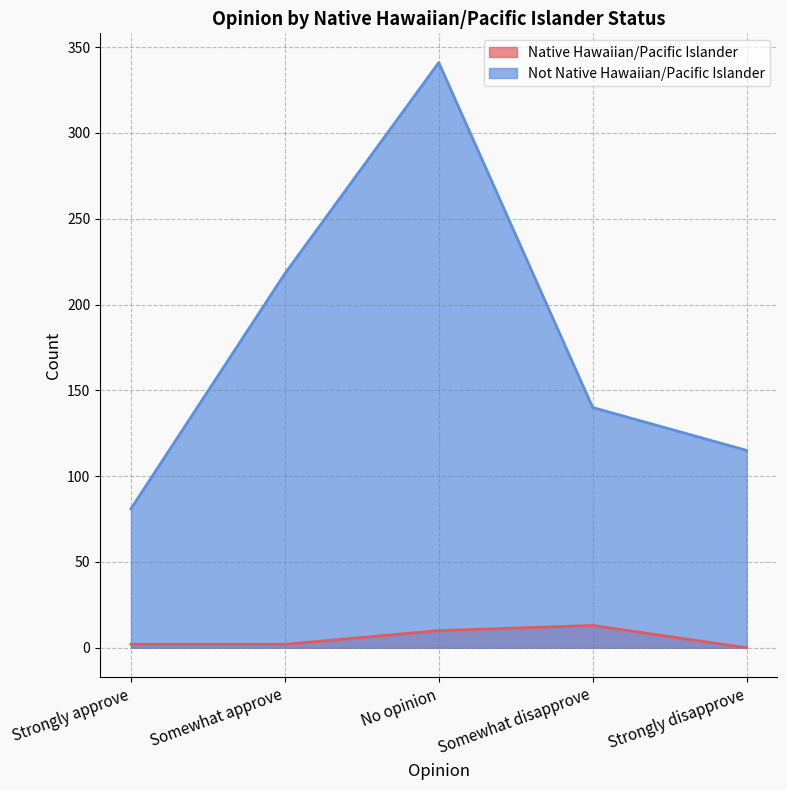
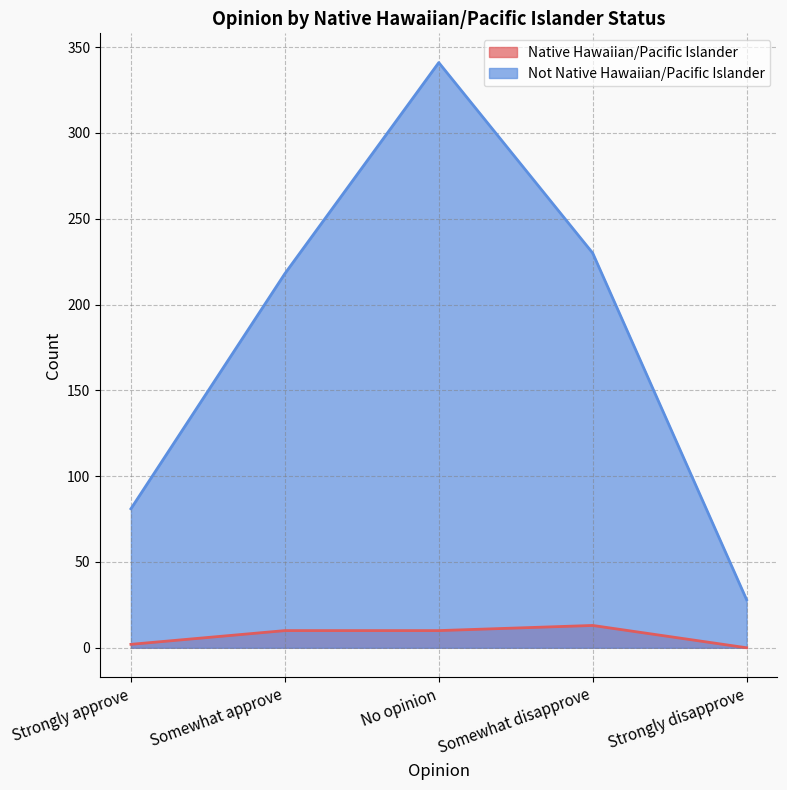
Native Hawaiian/Pacific Islander, Somewhat approve: 2 -> 10
Not Native Hawaiian/Pacific Islander, Somewhat disapprove: 140 -> 230
Not Native Hawaiian/Pacific Islander, Strongly disapprove: 115 -> 28
